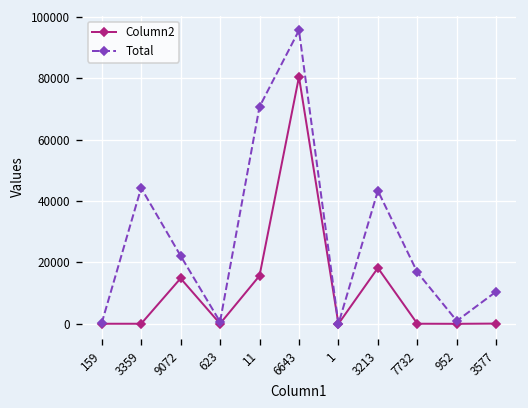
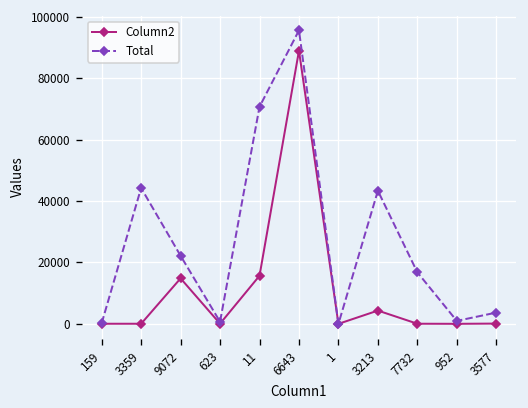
Column2, 6643: 80000 -> 89000
Column2, 3213: 18000 -> 4000
Total, 3577: 11000 -> 4000
